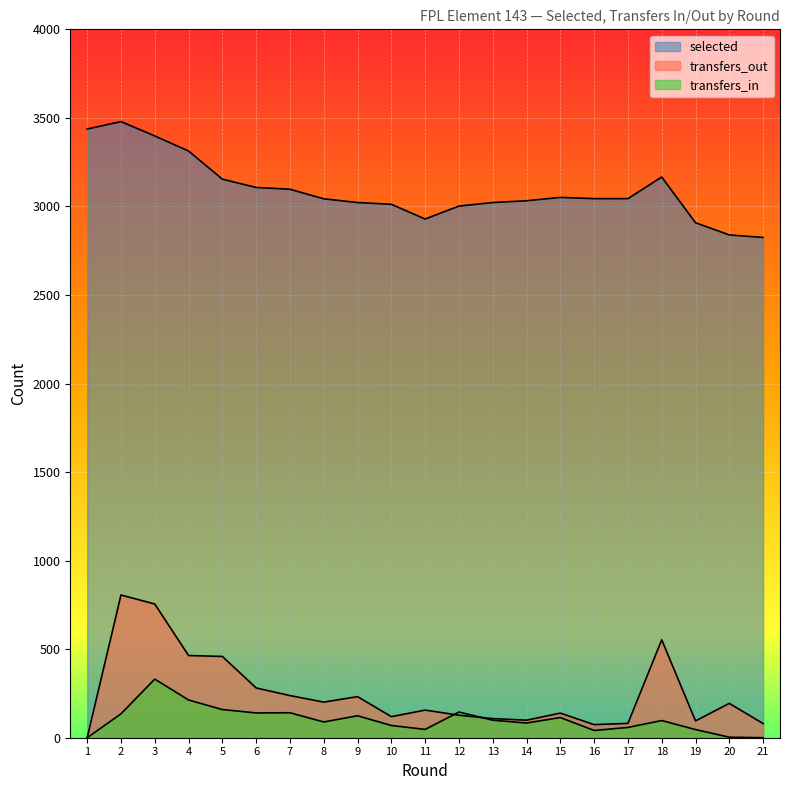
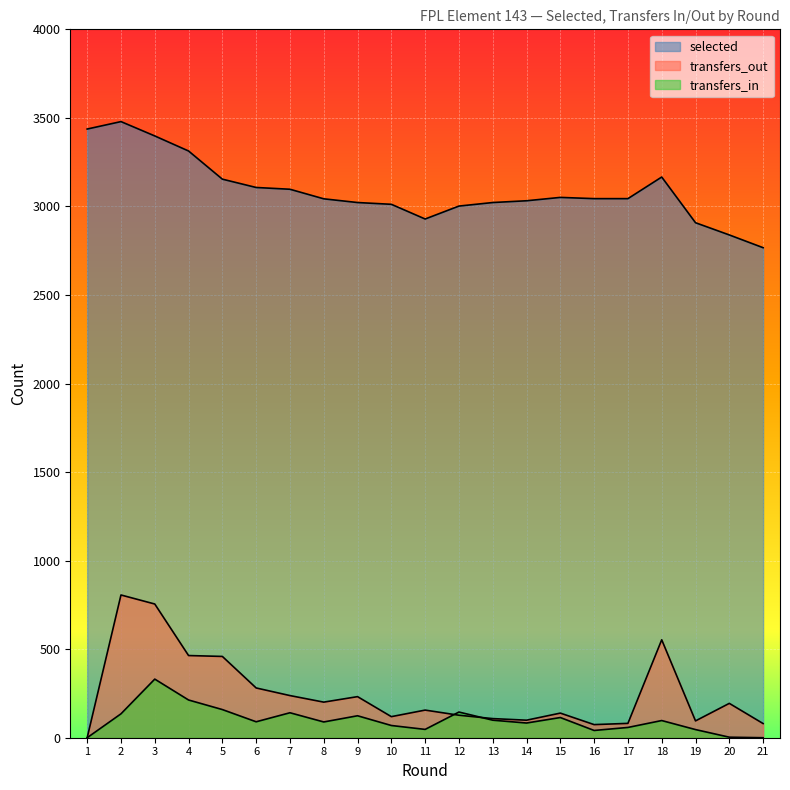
transfers_in, 6: 140 -> 90
selected, 21: 2830 -> 2770
